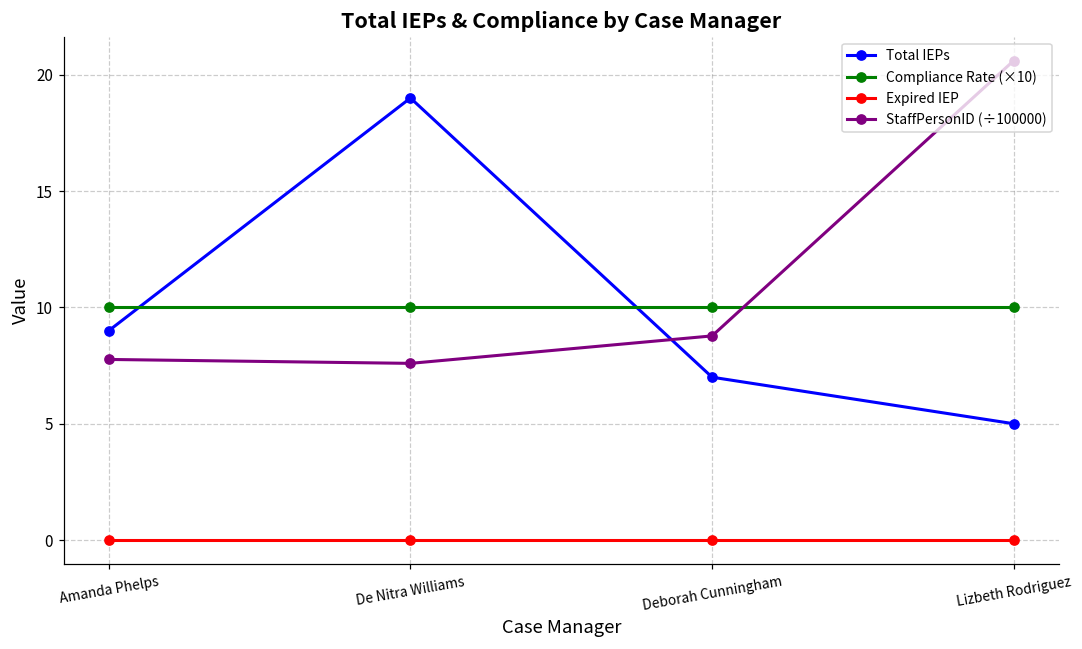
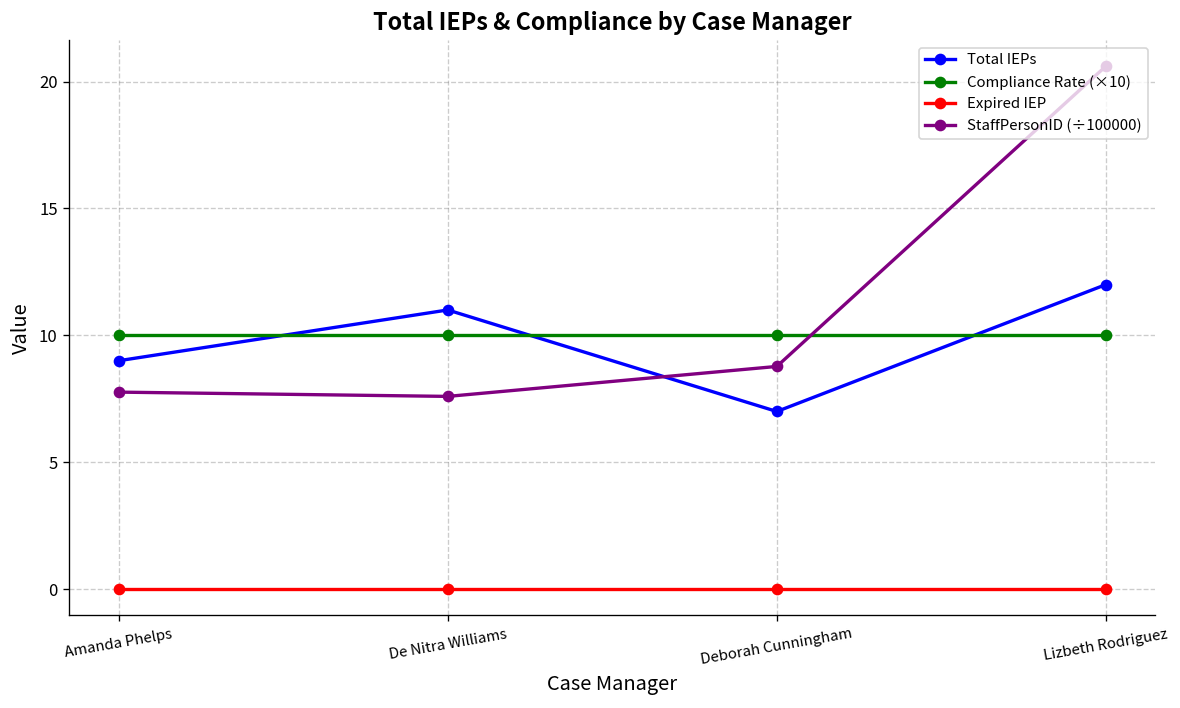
Total IEPs, De Nitra Williams: 19 -> 11
Total IEPs, Lizbeth Rodriguez: 5 -> 12
